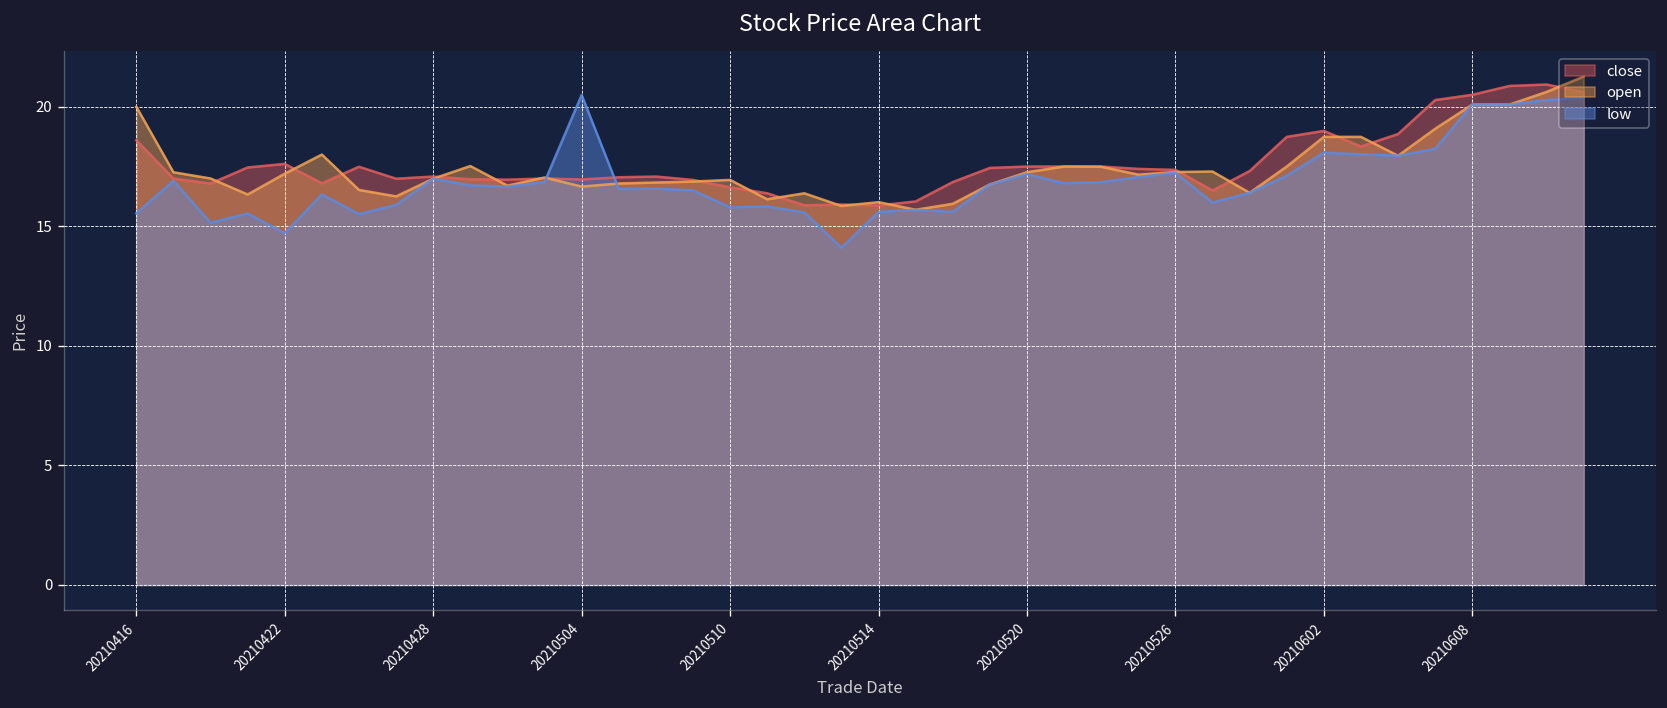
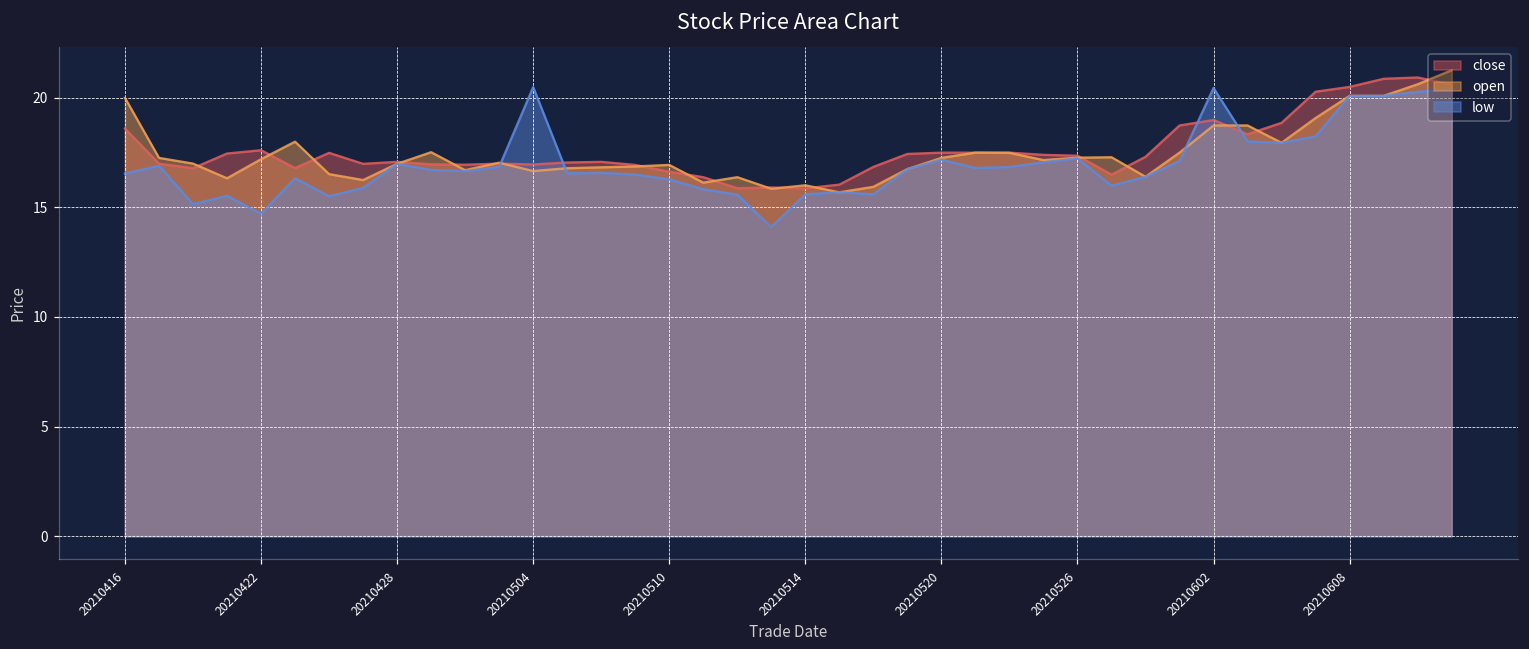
low, 20210416: 15.5 -> 16.6
low, 20210510: 15.8 -> 16.3
low, 20210602: 18.1 -> 20.5
